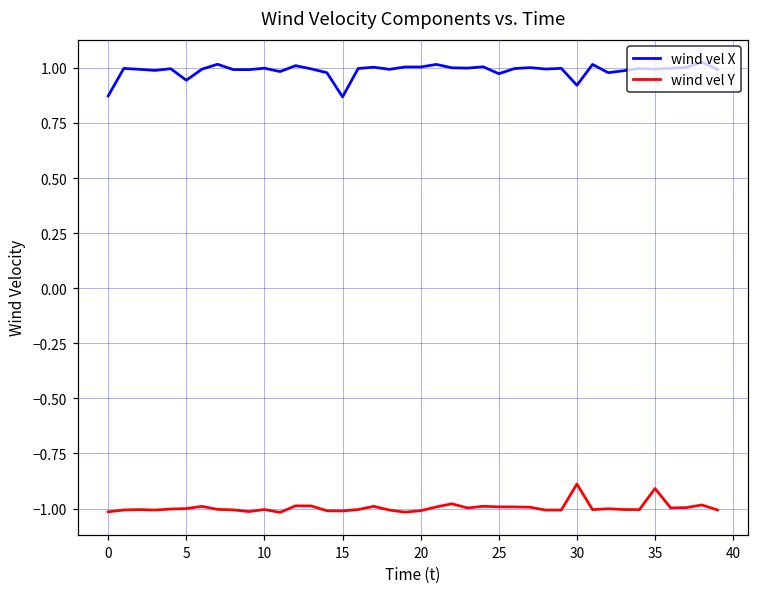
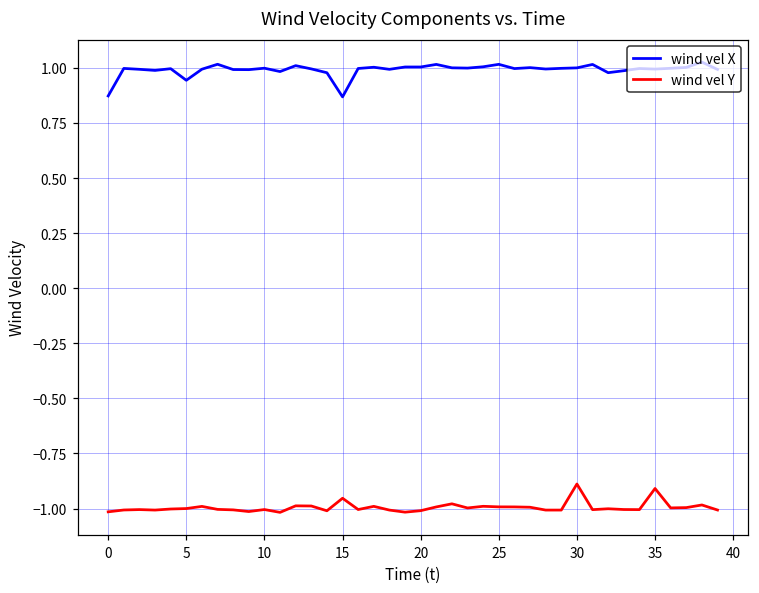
wind vel Y, 15: -1.01 -> -0.95
wind vel X, 25: 0.97 -> 1.02
wind vel X, 30: 0.92 -> 1.00
